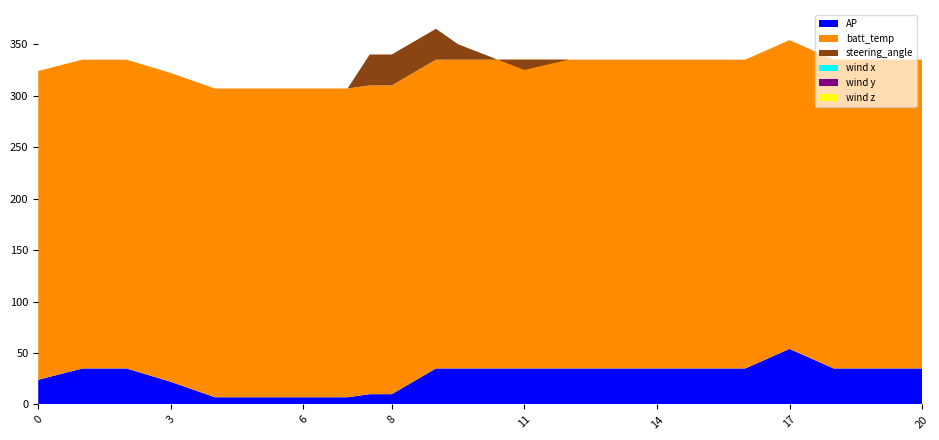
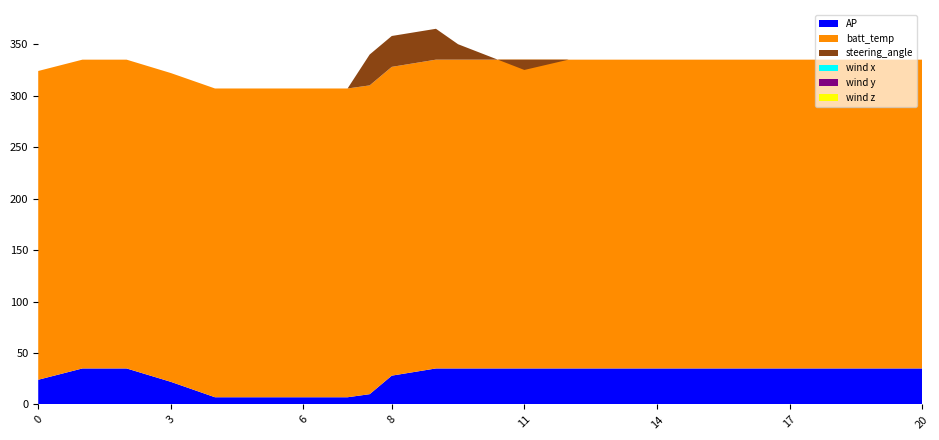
AP, 8: 10 -> 28
AP, 17: 54 -> 35
